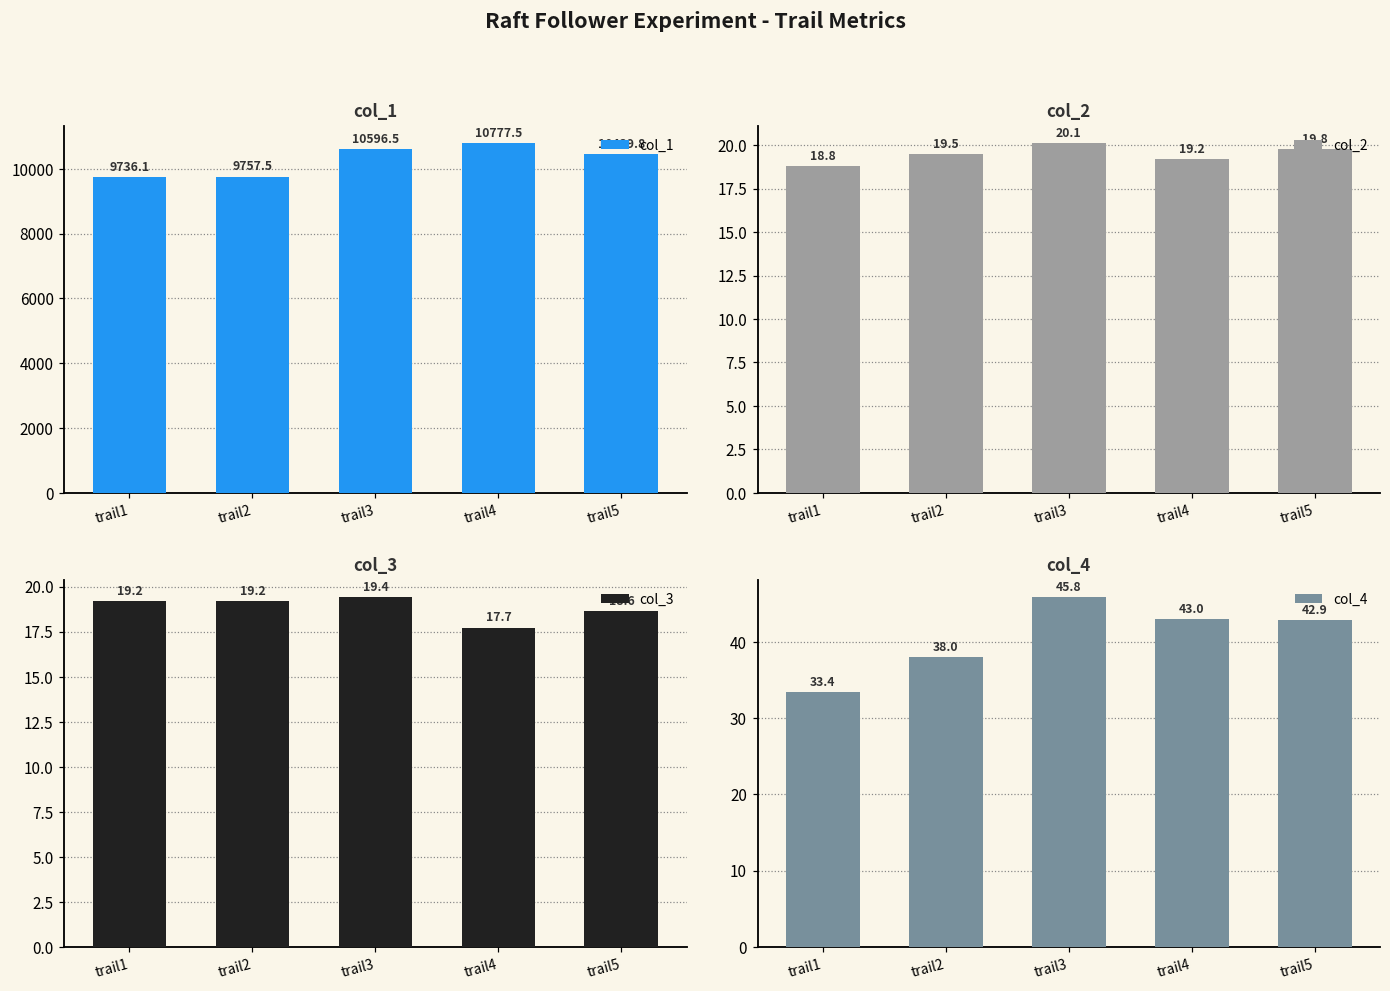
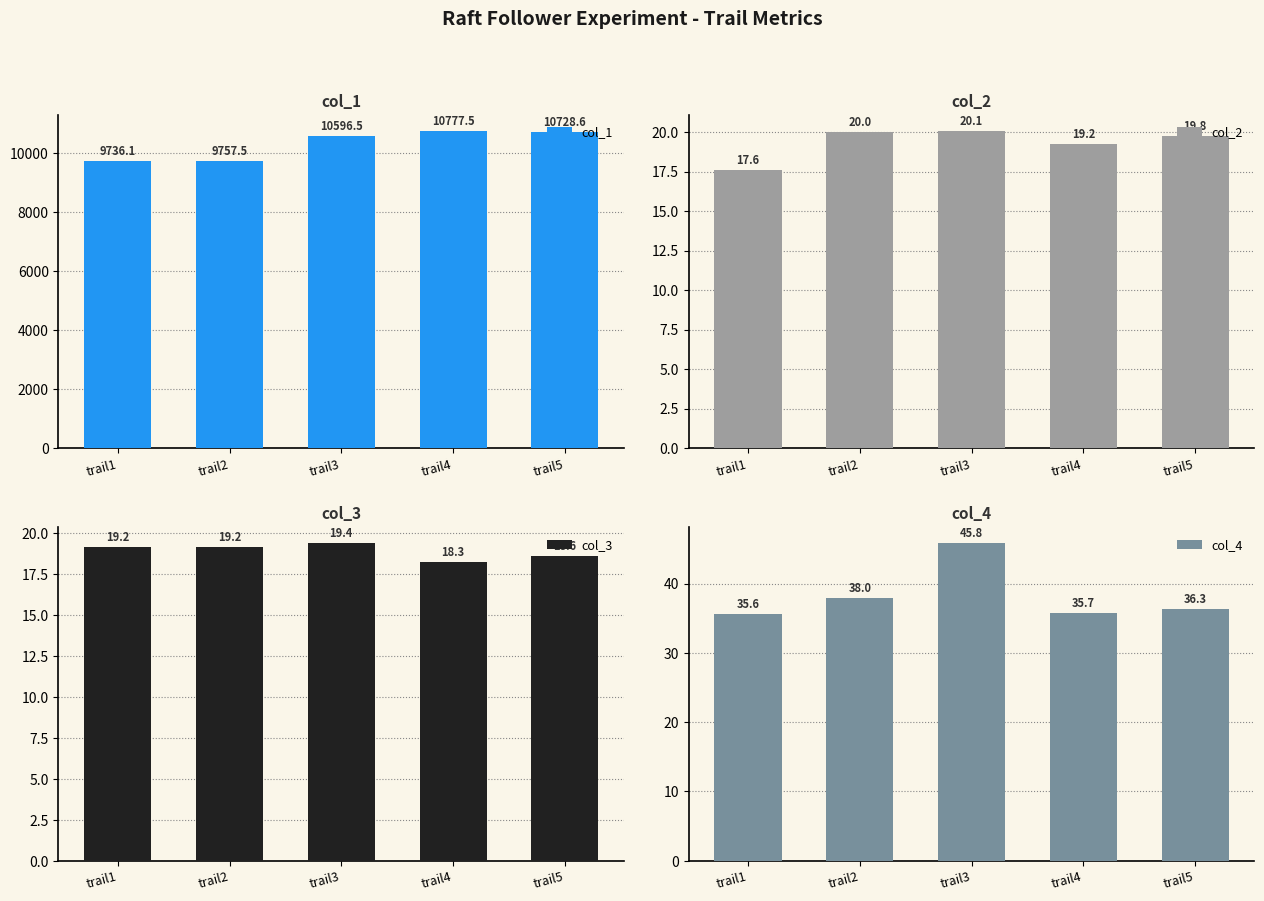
col_1, trail5: 10439.8 -> 10728.6
col_2, trail1: 18.8 -> 17.6
col_2, trail2: 19.5 -> 20.0
col_3, trail4: 17.7 -> 18.3
col_4, trail1: 33.4 -> 35.6
col_4, trail4: 43.0 -> 35.7
col_4, trail5: 42.9 -> 36.3
